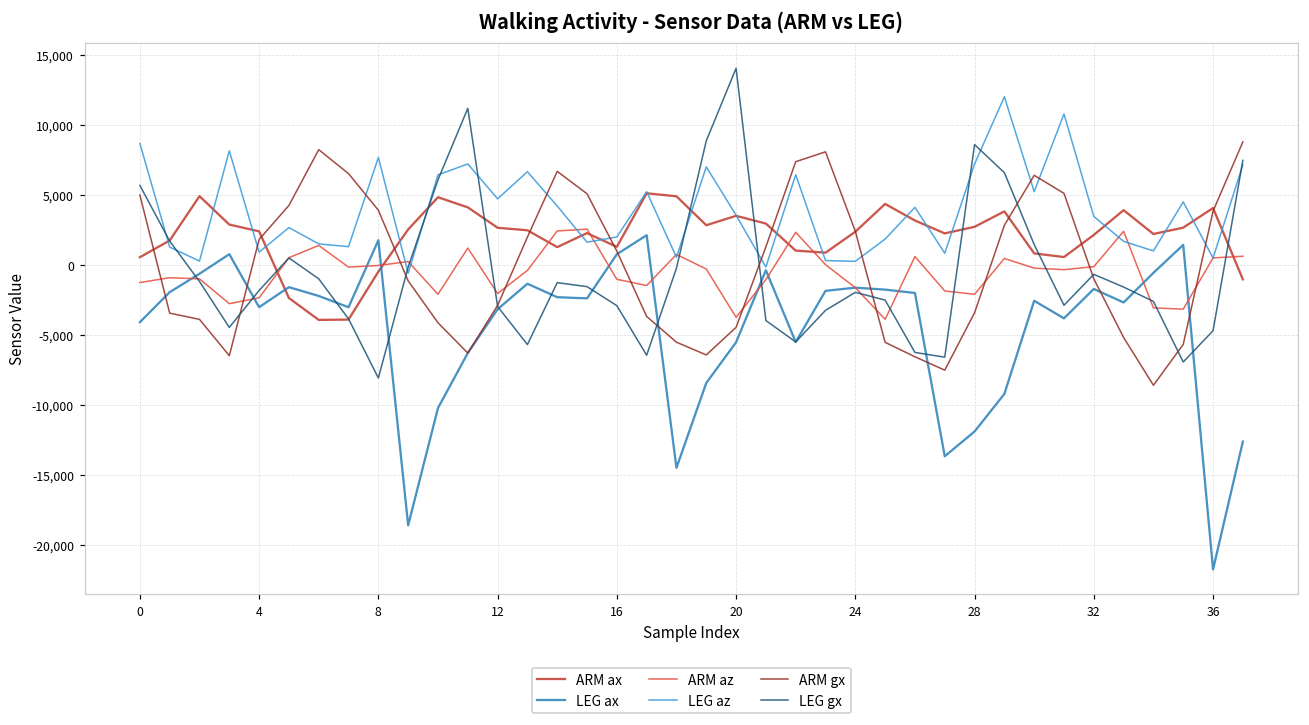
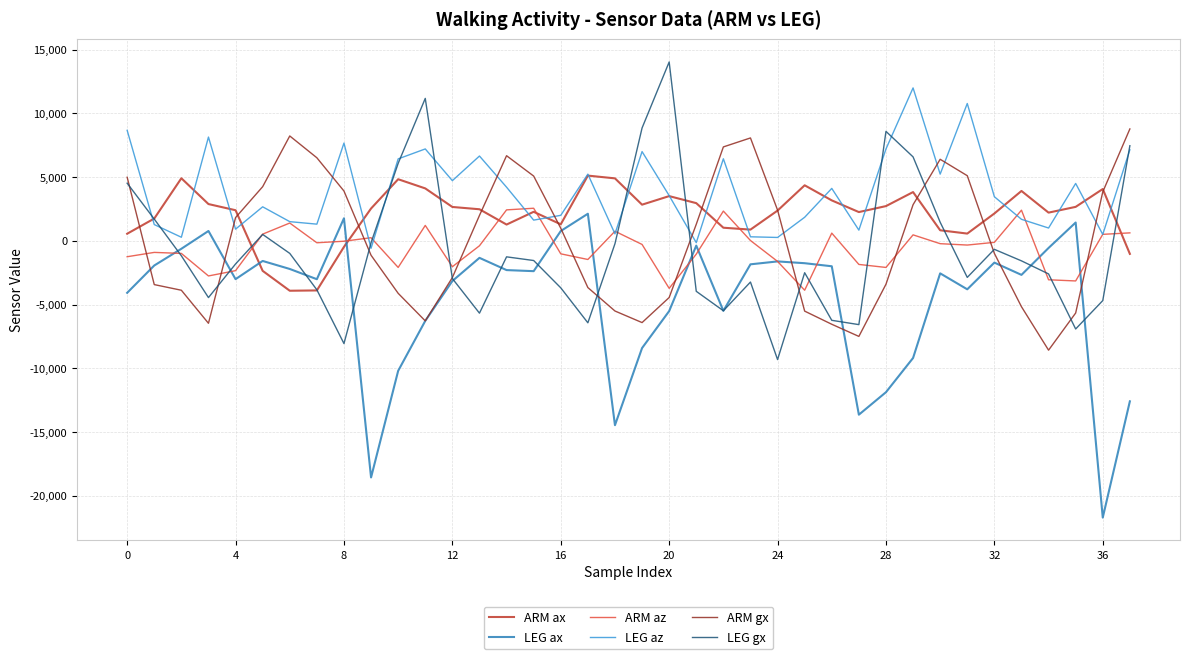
LEG gx, 0: 5,700 -> 4,500
LEG gx, 16: -2,900 -> -3,700
LEG gx, 24: -2,000 -> -9,300
